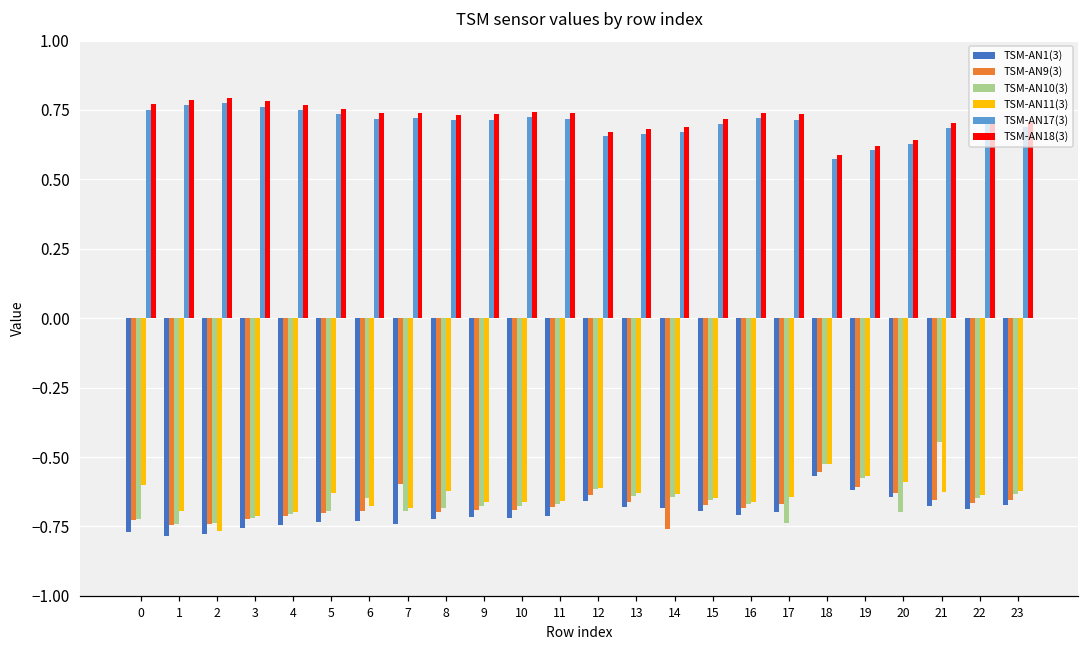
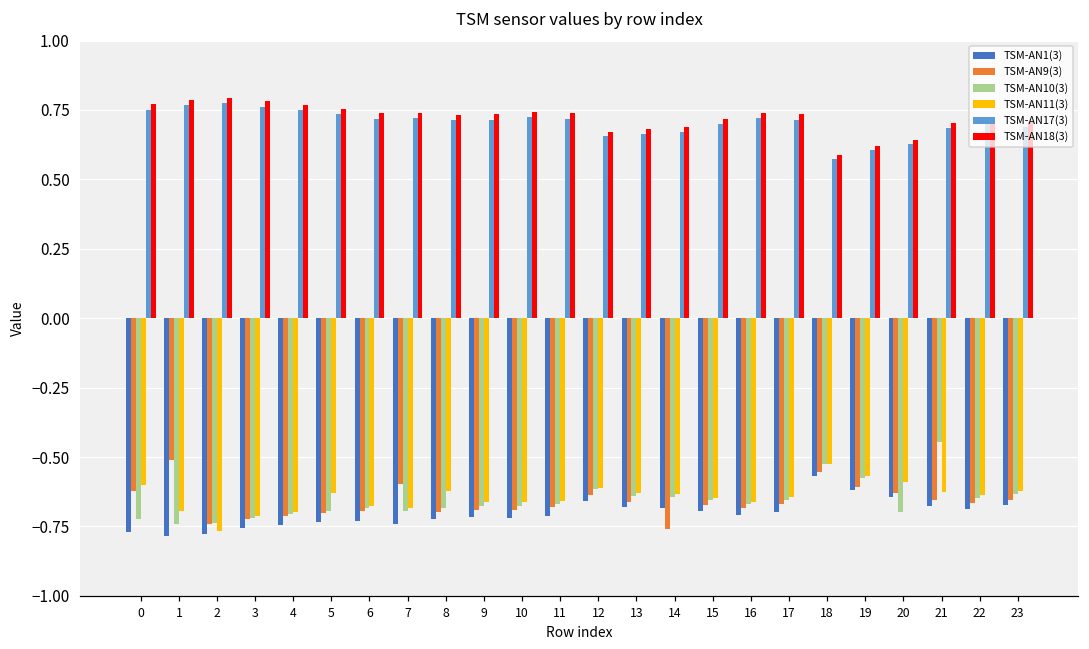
TSM-AN9(3), 0: -0.73 -> -0.62
TSM-AN9(3), 1: -0.74 -> -0.51
TSM-AN10(3), 6: -0.65 -> -0.68
TSM-AN10(3), 17: -0.74 -> -0.66
